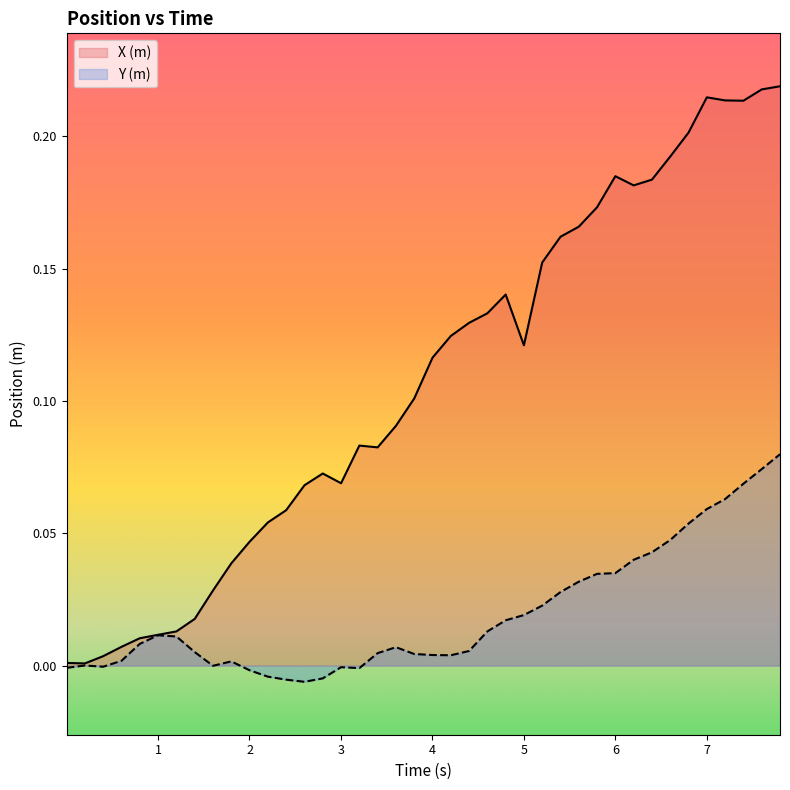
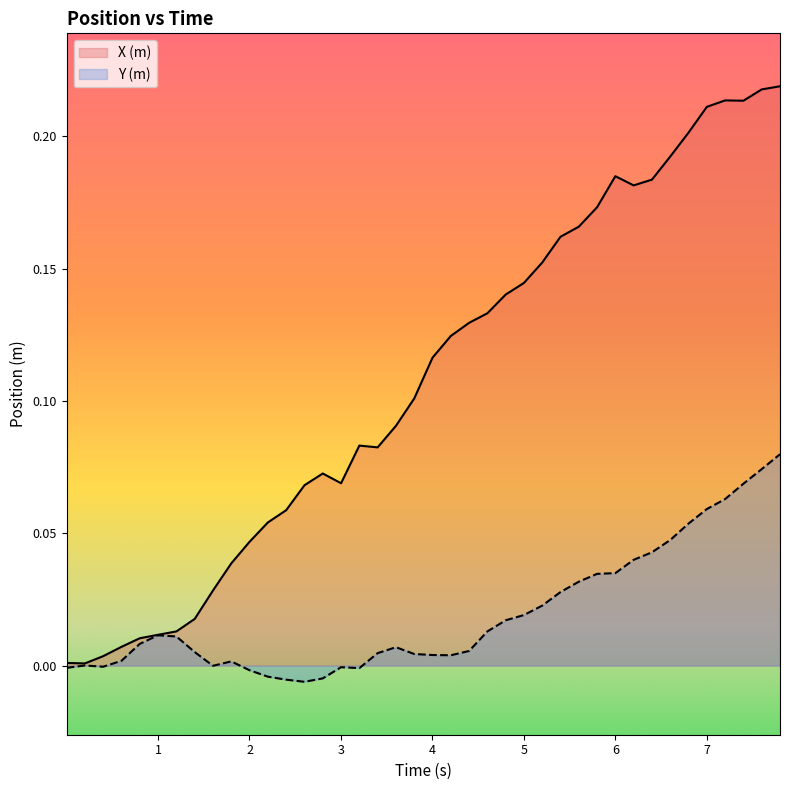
X (m), 5: 0.121 -> 0.145
X (m), 7: 0.215 -> 0.211
